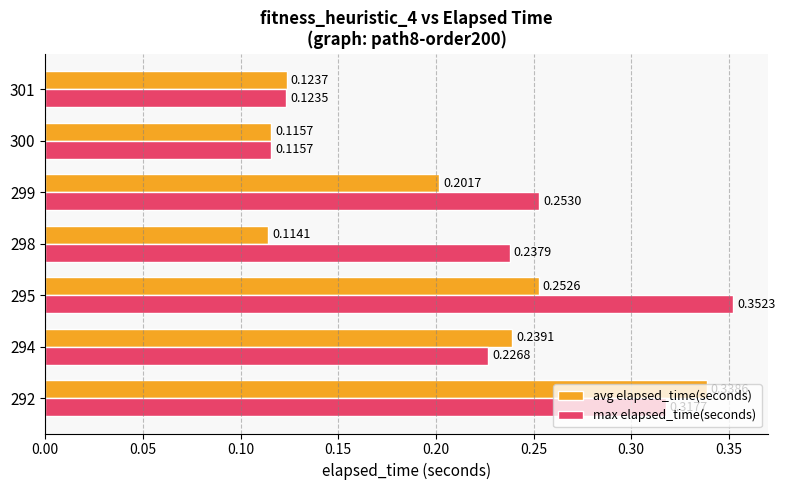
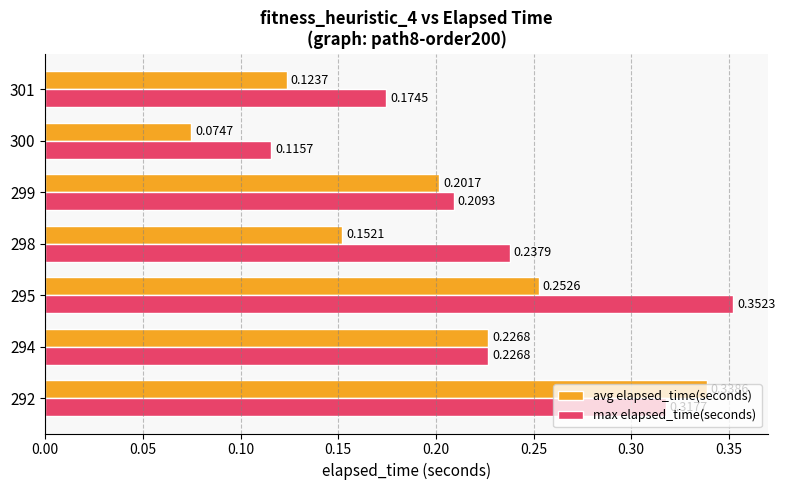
max elapsed_time(seconds), 301: 0.1235 -> 0.1745
avg elapsed_time(seconds), 300: 0.1157 -> 0.0747
max elapsed_time(seconds), 299: 0.2530 -> 0.2093
avg elapsed_time(seconds), 298: 0.1141 -> 0.1521
avg elapsed_time(seconds), 294: 0.2391 -> 0.2268
